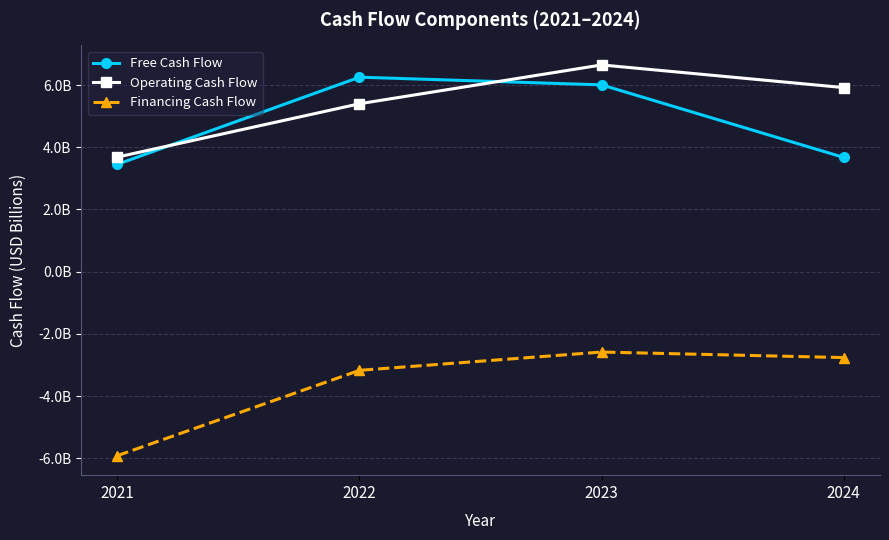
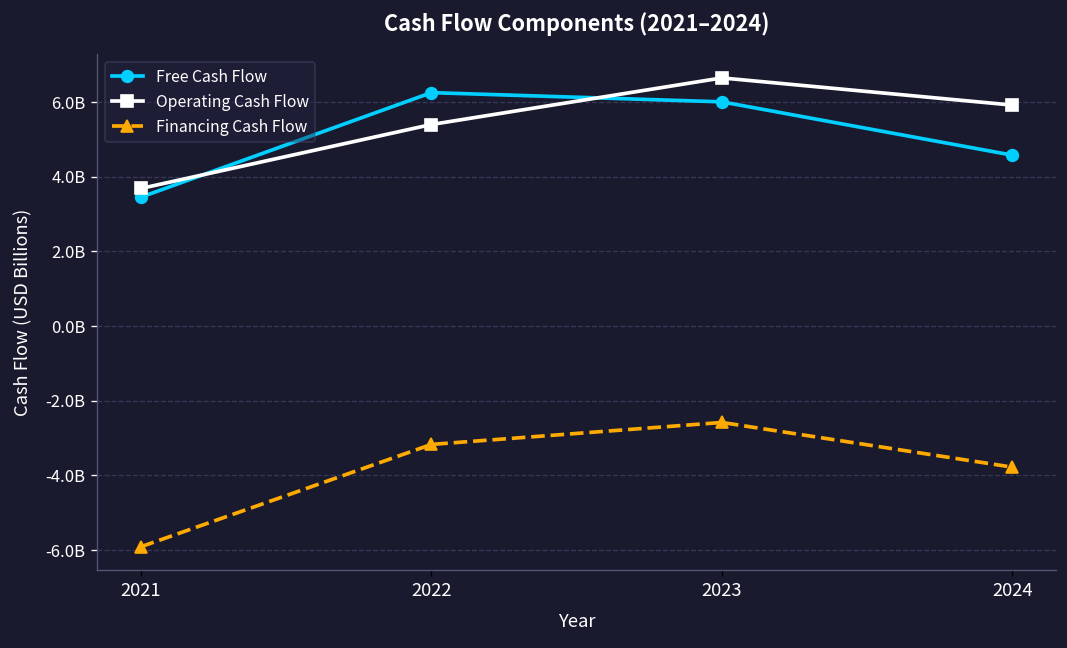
Free Cash Flow, 2024: 3700000000 -> 4600000000
Financing Cash Flow, 2024: -2800000000 -> -3800000000
